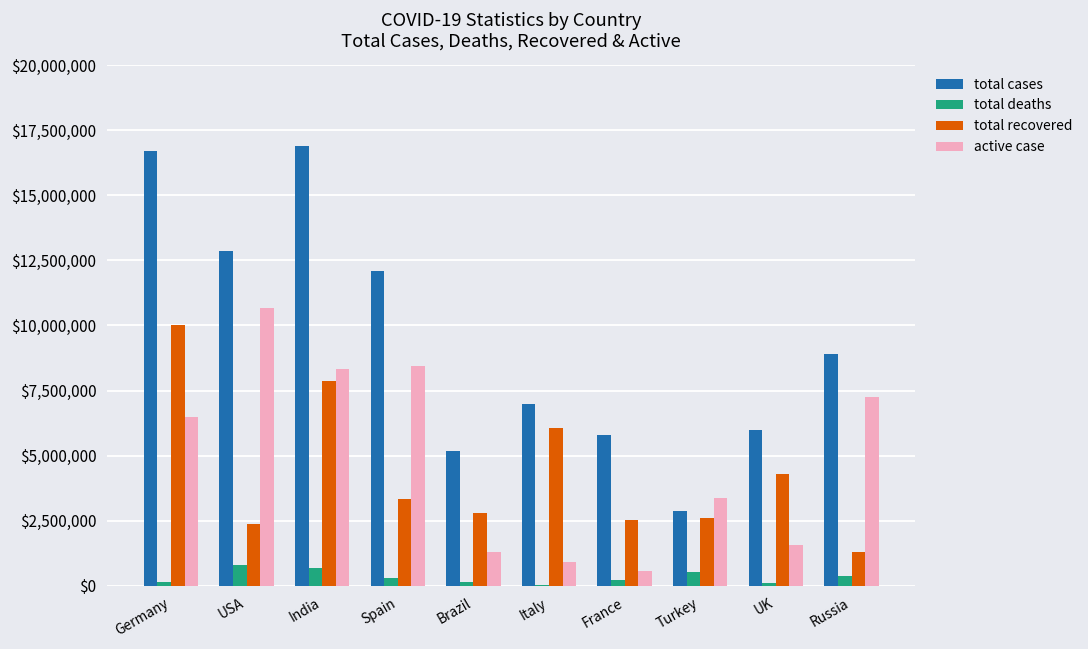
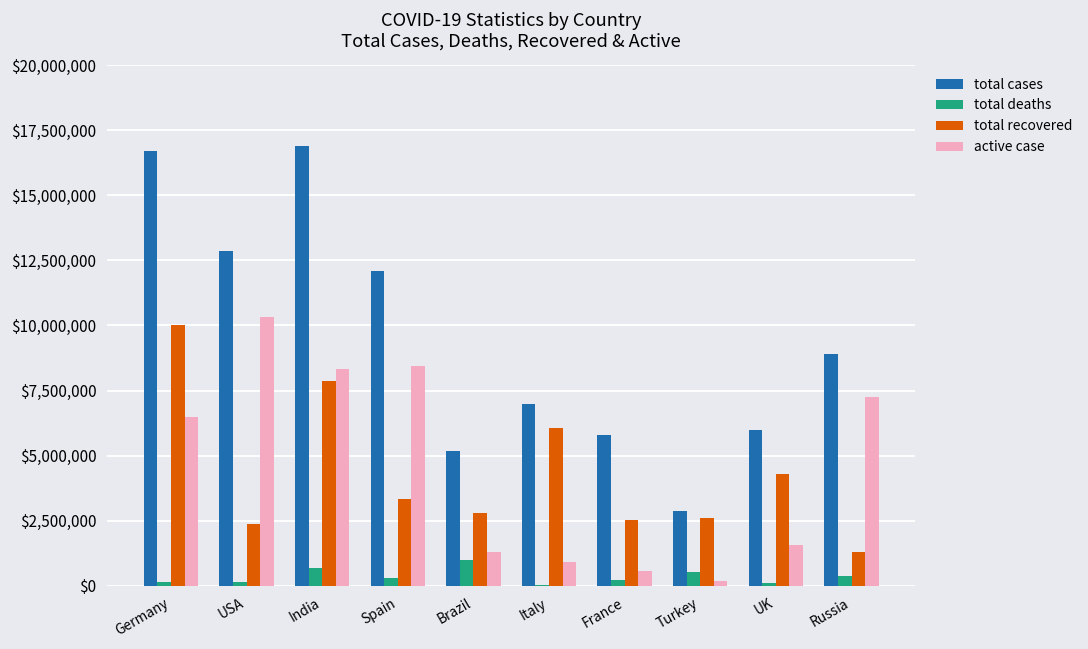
total deaths, USA: $800,000 -> $100,000
active case, USA: $10,700,000 -> $10,300,000
total deaths, Brazil: $100,000 -> $1,000,000
active case, Turkey: $3,400,000 -> $200,000
